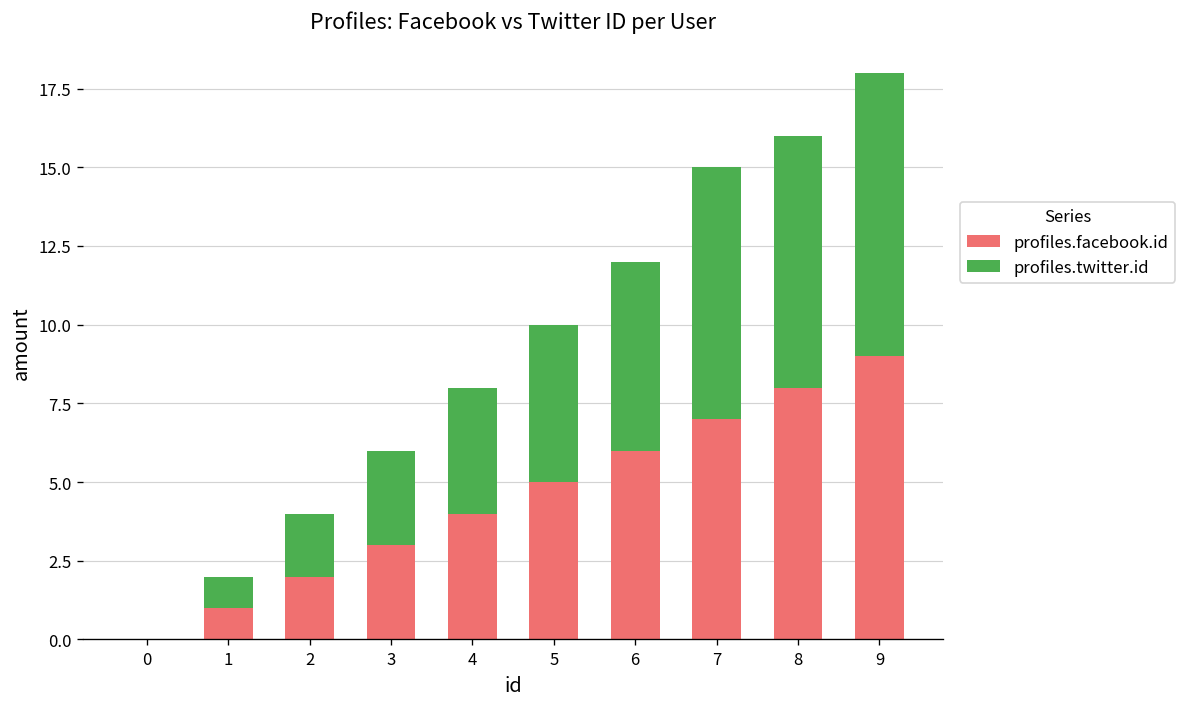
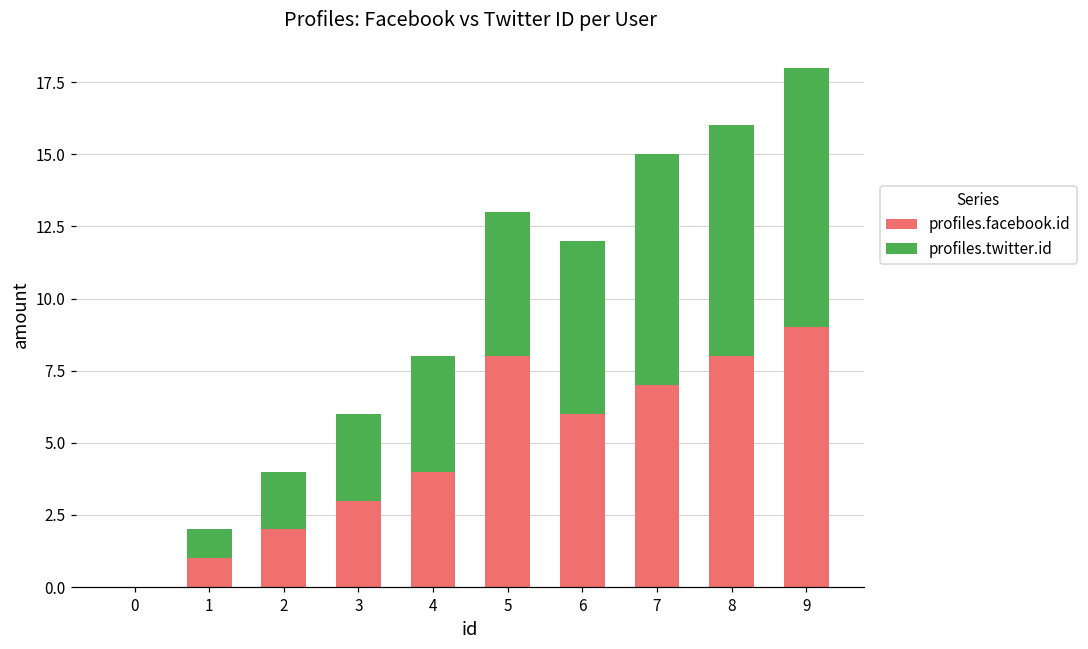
profiles.facebook.id, 5: 5 -> 8
